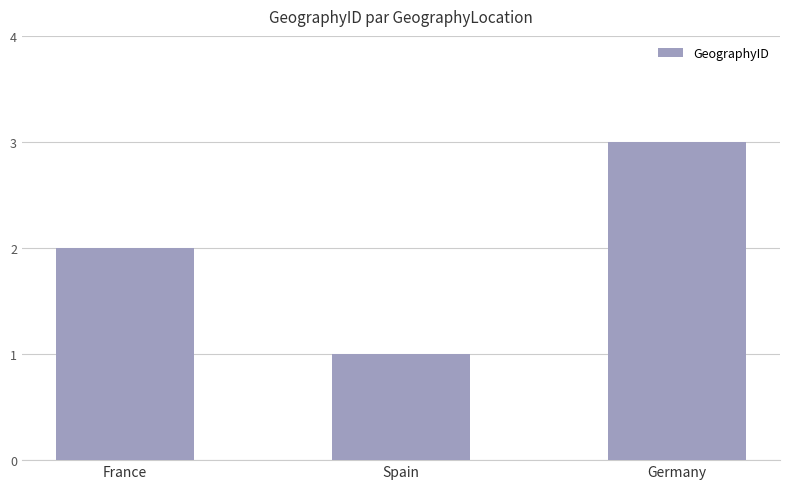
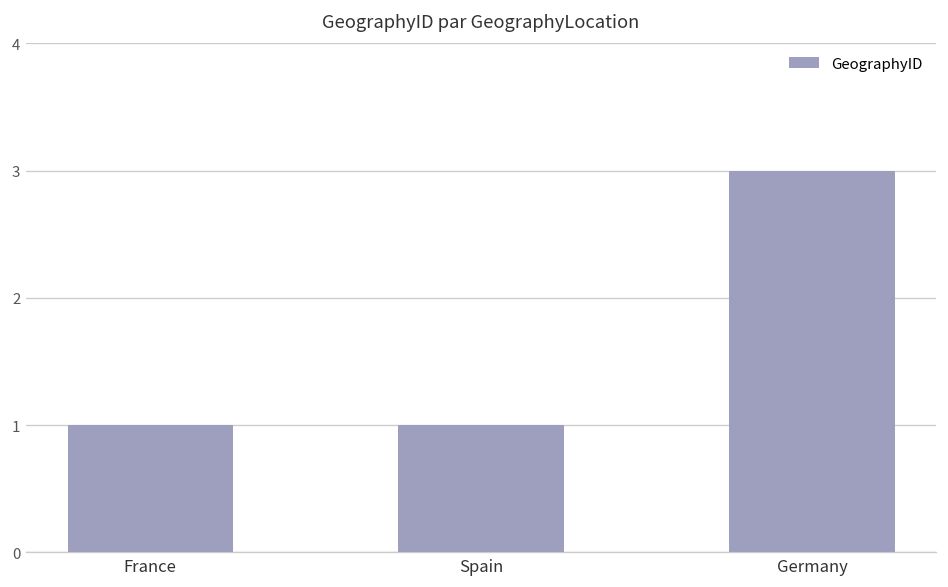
France: 2 -> 1
